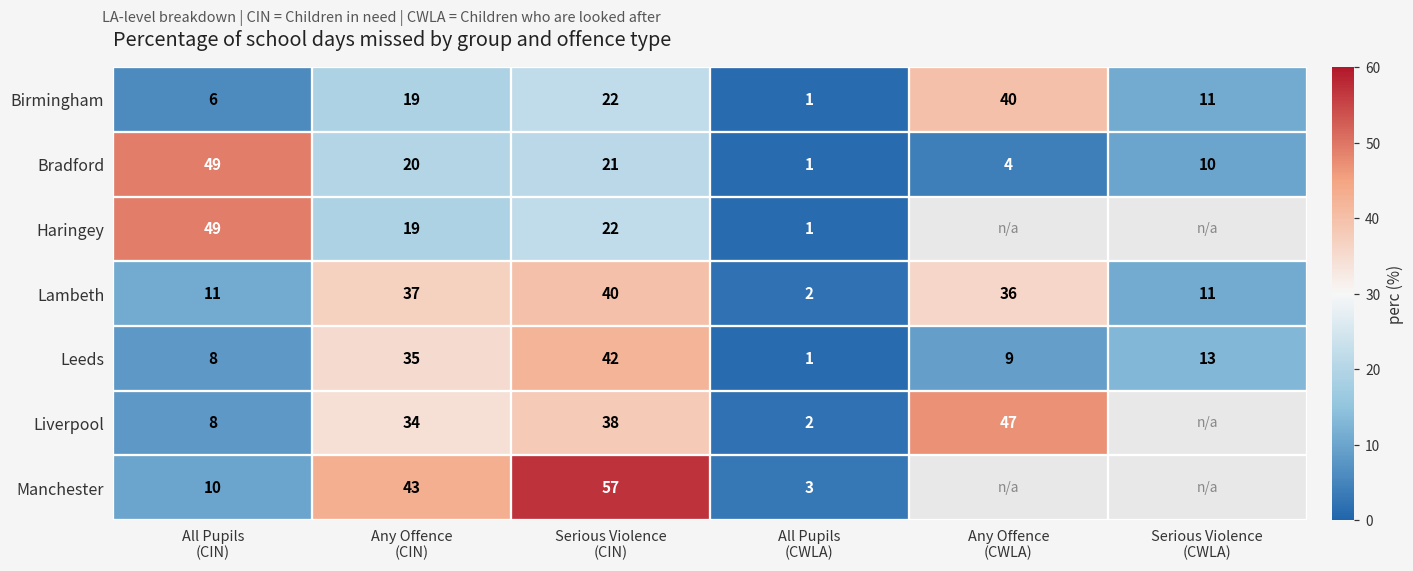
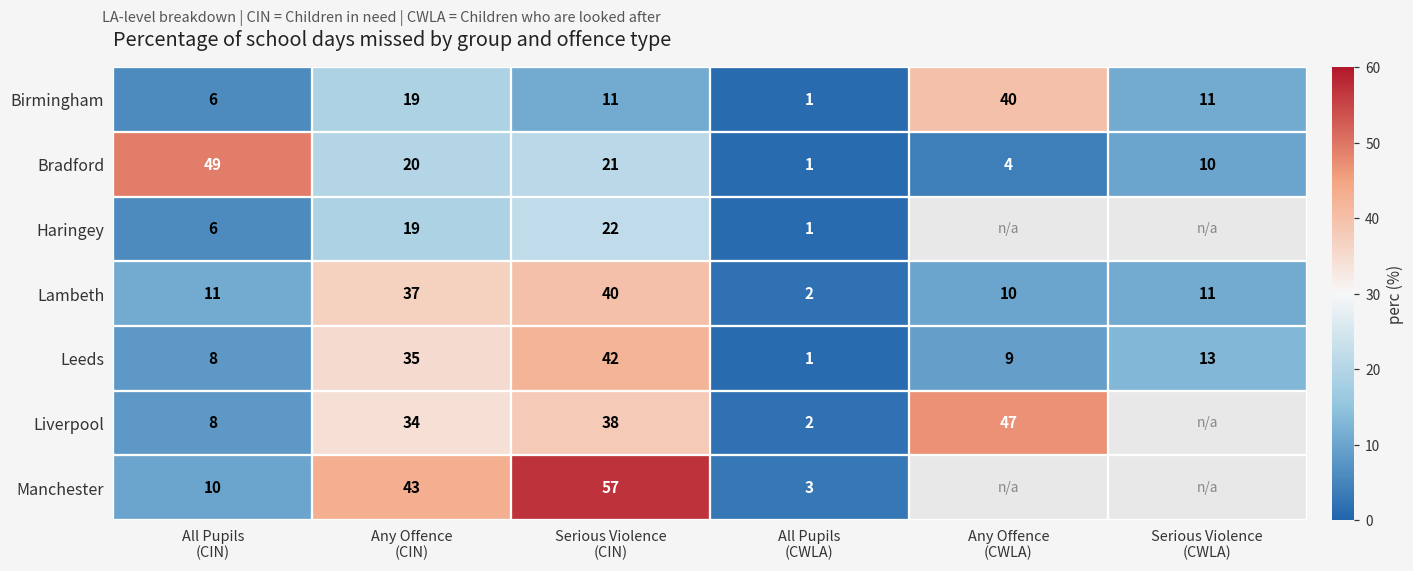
Birmingham, Serious Violence (CIN): 22 -> 11
Haringey, All Pupils (CIN): 49 -> 6
Lambeth, Any Offence (CWLA): 36 -> 10
